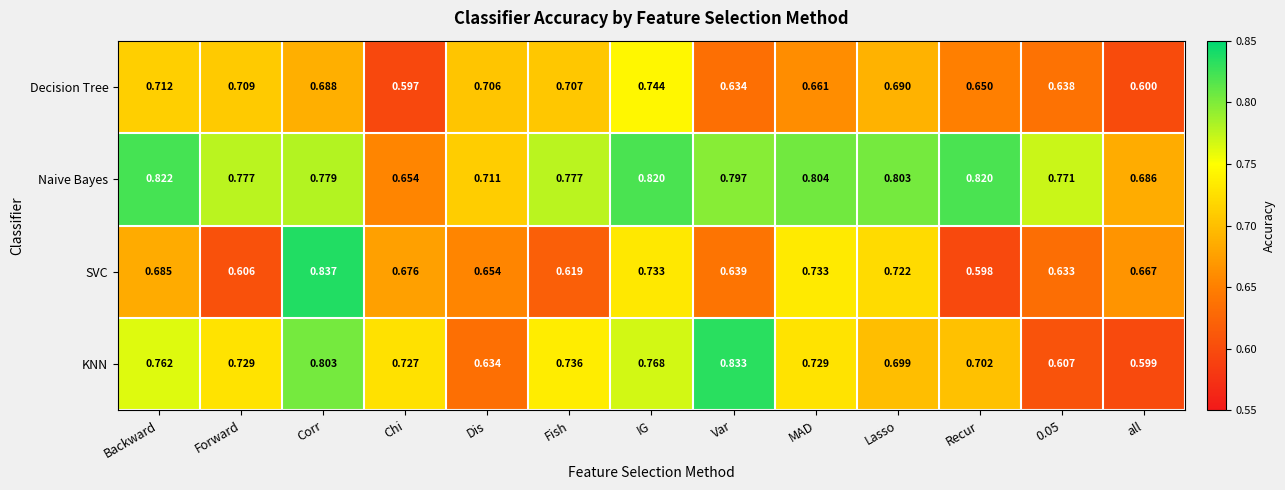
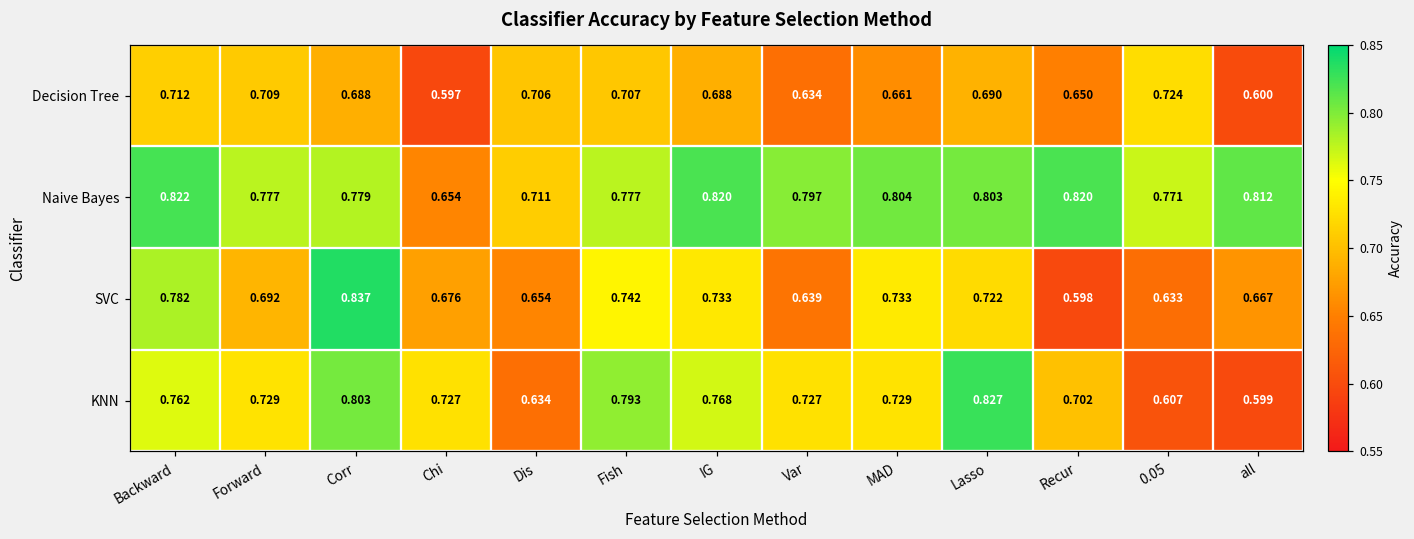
Decision Tree, IG: 0.744 -> 0.688
Decision Tree, 0.05: 0.638 -> 0.724
Naive Bayes, all: 0.686 -> 0.812
SVC, Backward: 0.685 -> 0.782
SVC, Forward: 0.606 -> 0.692
SVC, Fish: 0.619 -> 0.742
KNN, Fish: 0.736 -> 0.793
KNN, Var: 0.833 -> 0.727
KNN, Lasso: 0.699 -> 0.827
